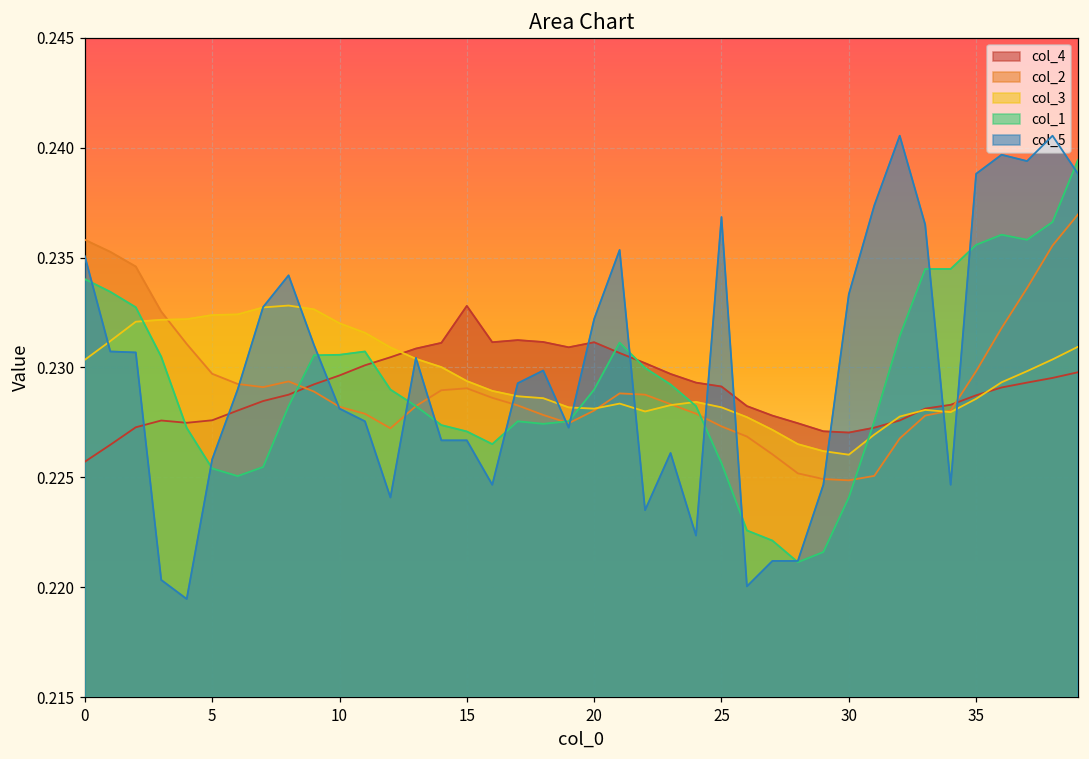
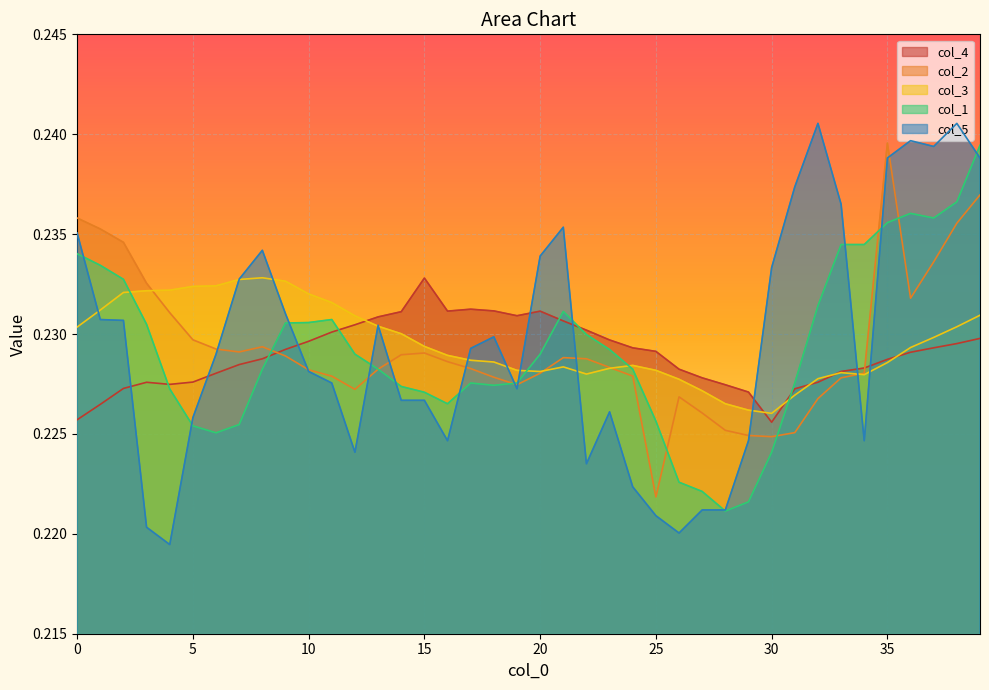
col_5, 20: 0.2322 -> 0.2339
col_2, 25: 0.2273 -> 0.2218
col_5, 25: 0.2368 -> 0.2209
col_4, 30: 0.2270 -> 0.2256
col_2, 35: 0.2298 -> 0.2396
